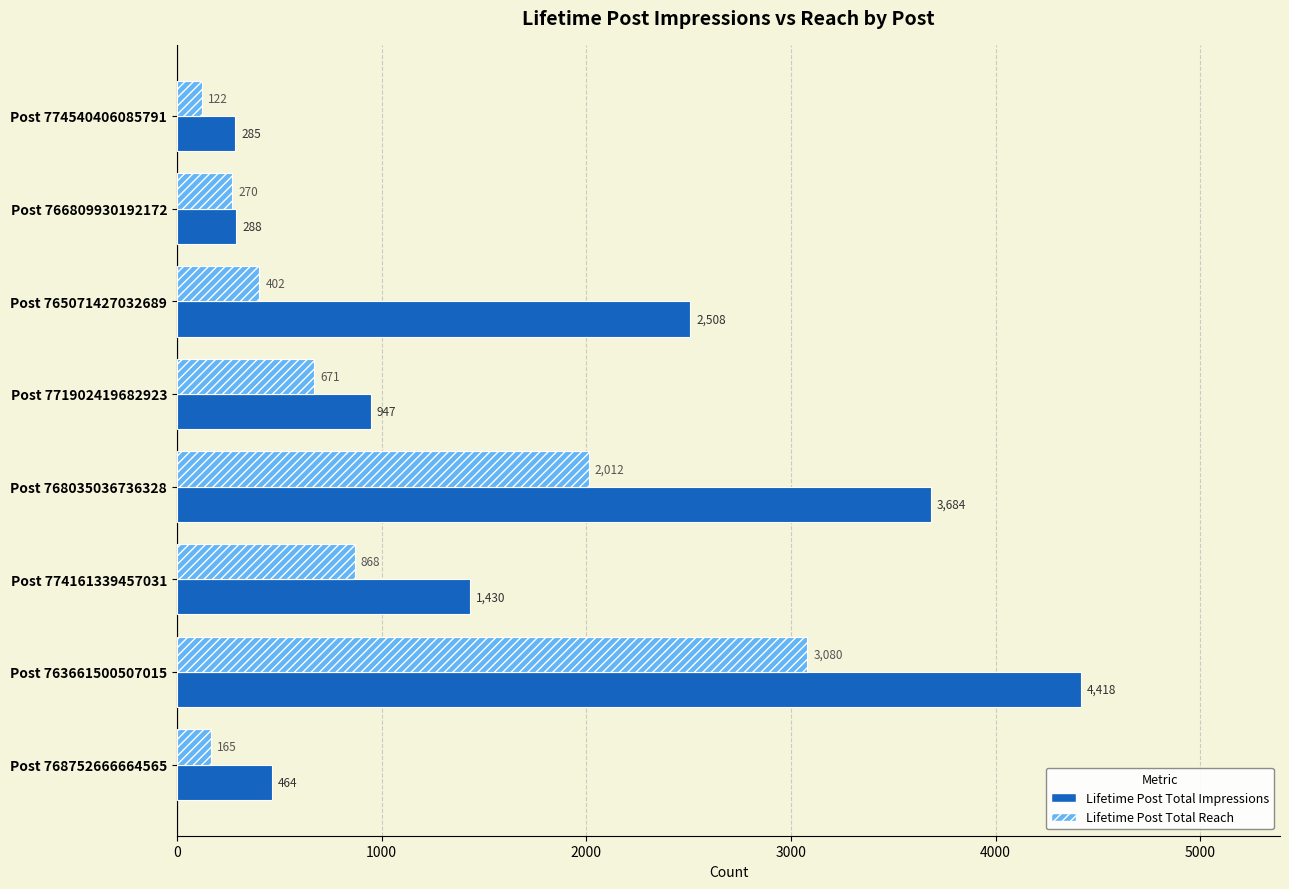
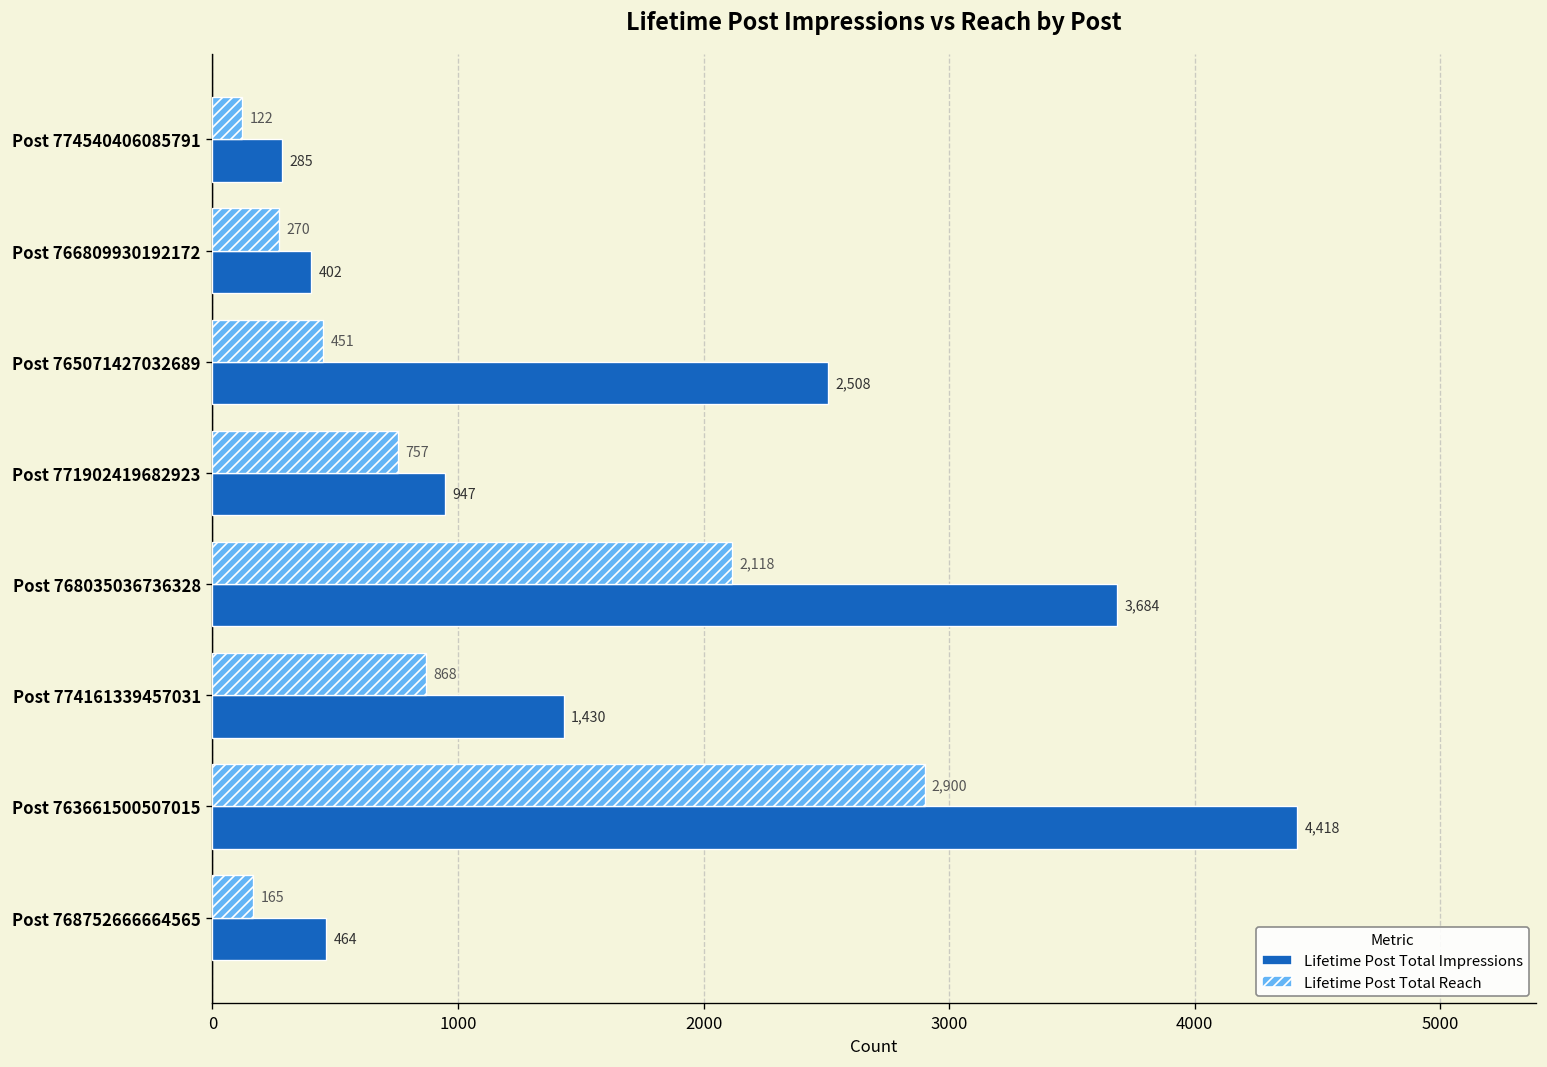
Lifetime Post Total Impressions, Post 766809930192172: 288 -> 402
Lifetime Post Total Reach, Post 765071427032689: 402 -> 451
Lifetime Post Total Reach, Post 771902419682923: 671 -> 757
Lifetime Post Total Reach, Post 768035036736328: 2,012 -> 2,118
Lifetime Post Total Reach, Post 763661500507015: 3,080 -> 2,900
